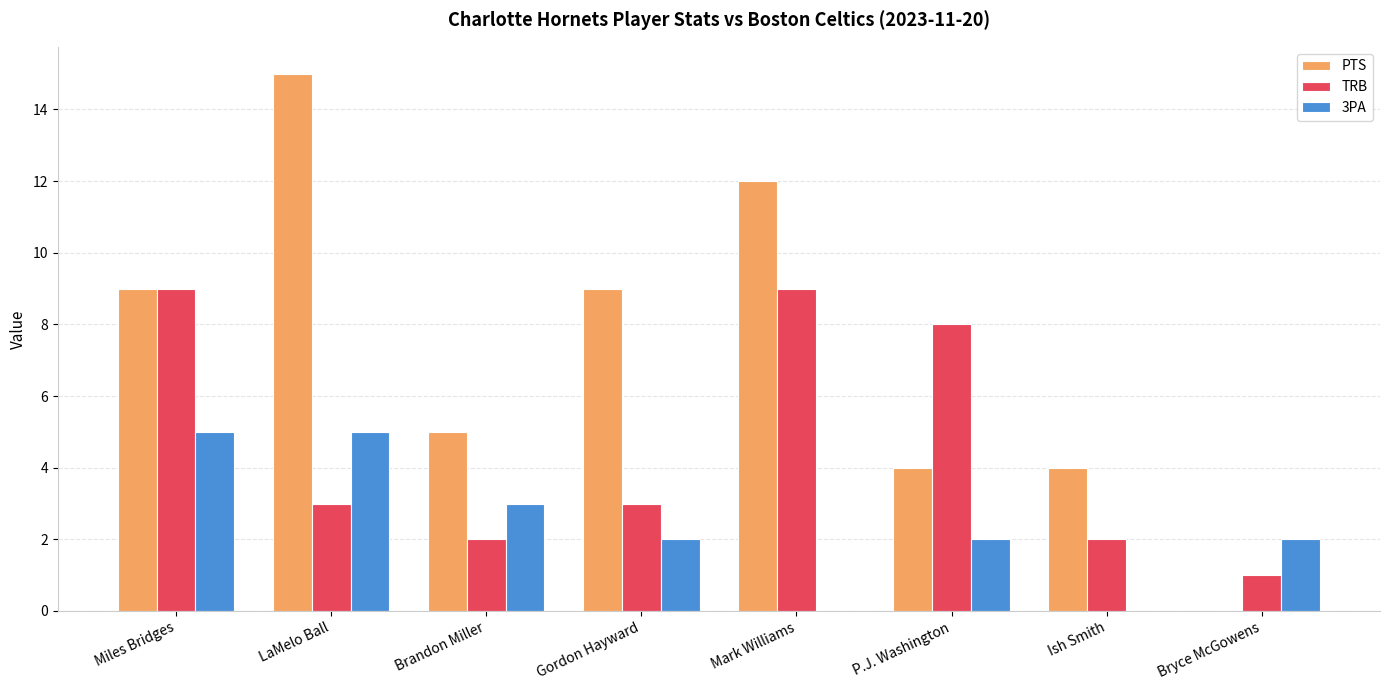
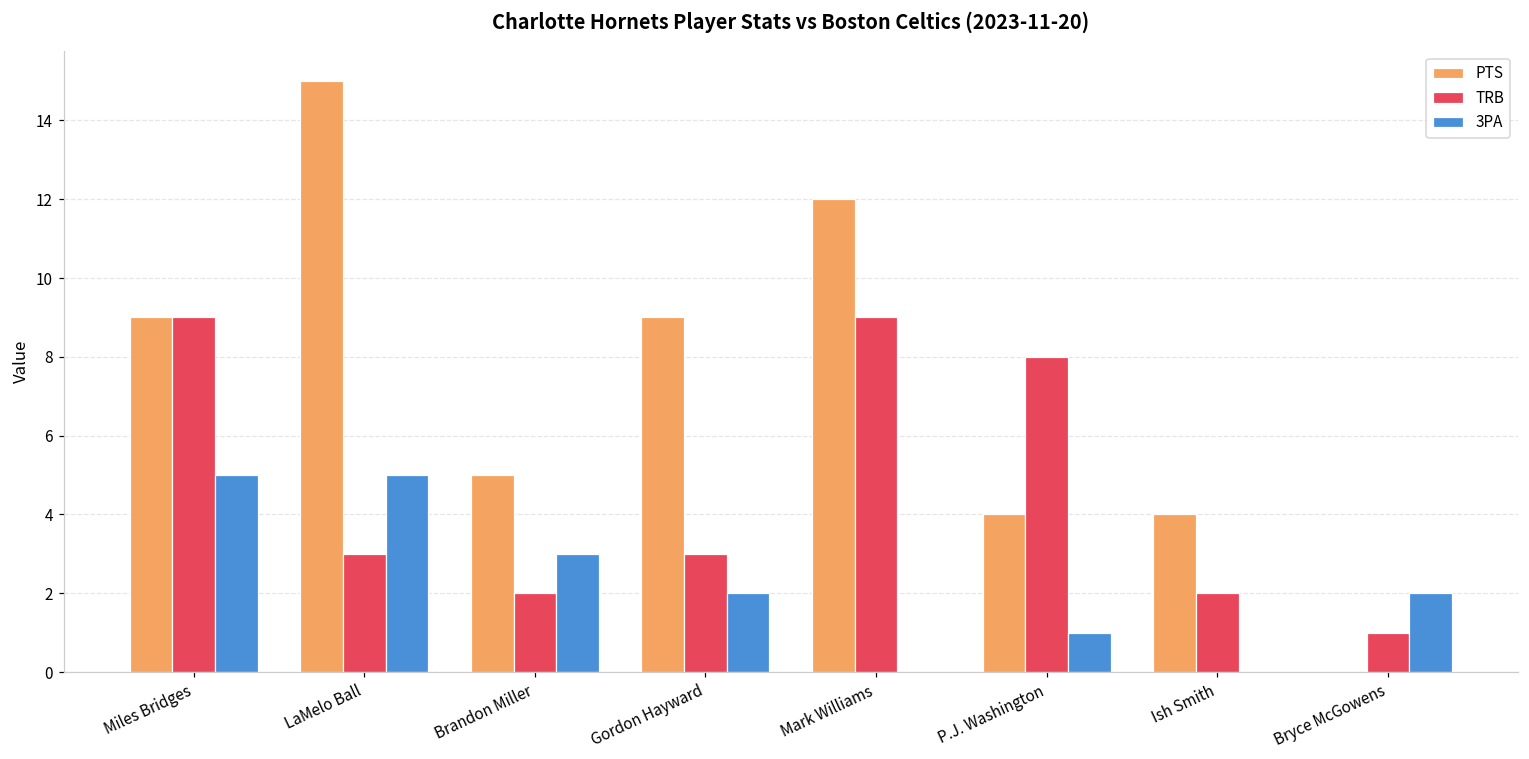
3PA, P.J. Washington: 2 -> 1
